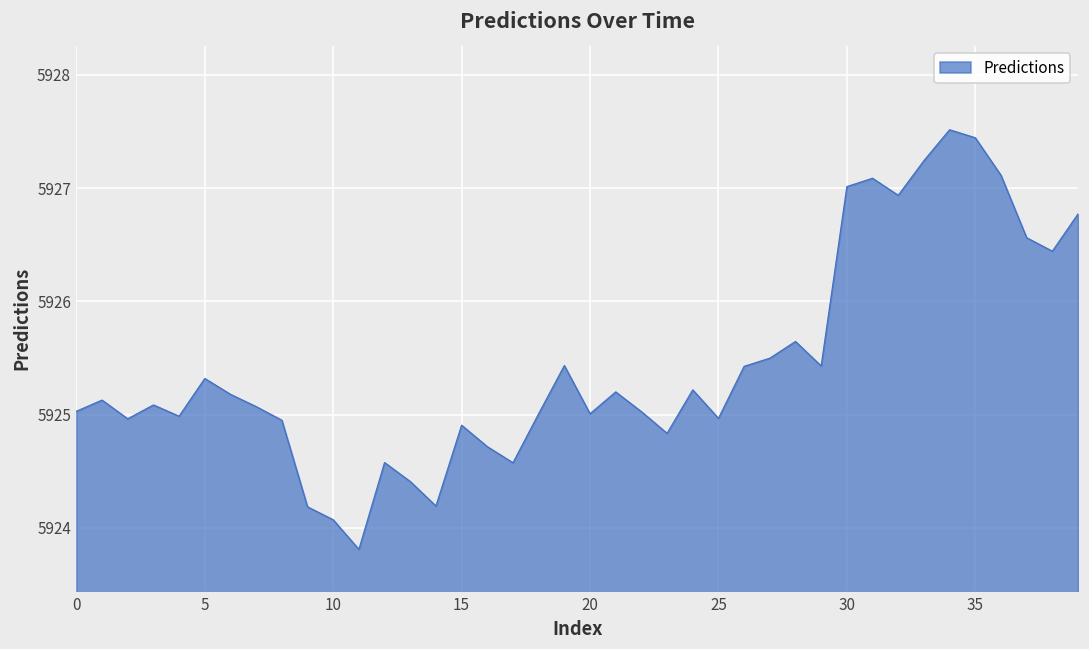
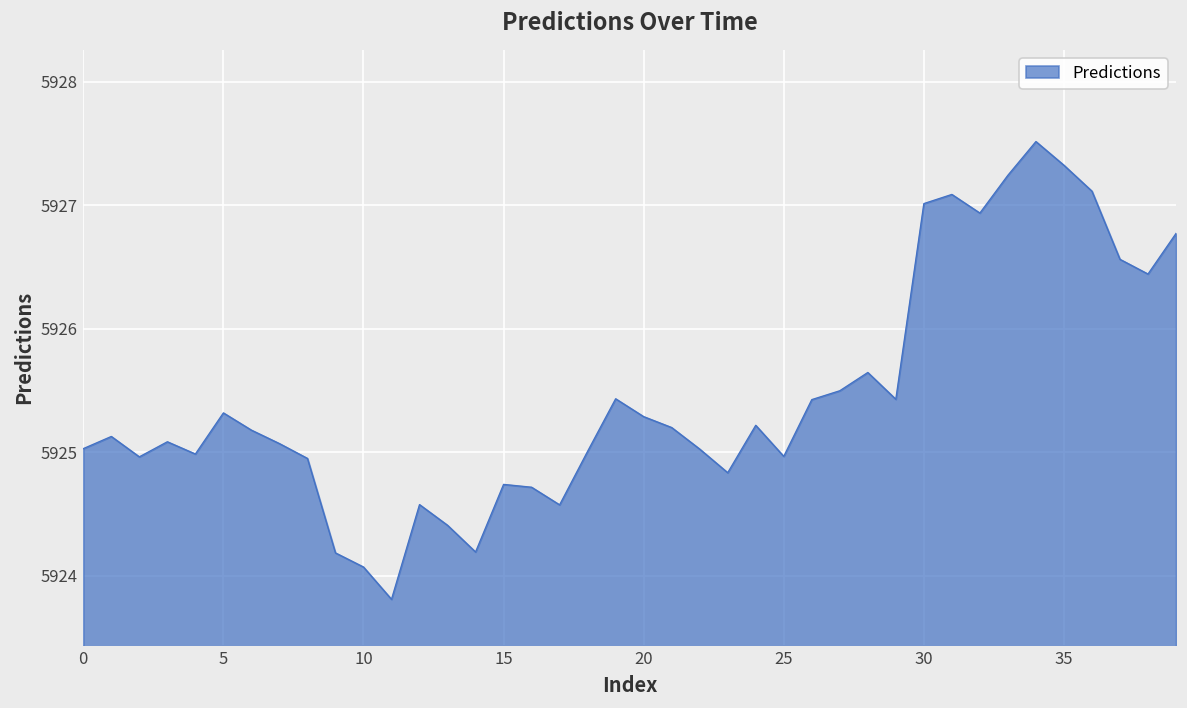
15: 5924.91 -> 5924.74
20: 5925.01 -> 5925.29
35: 5927.44 -> 5927.32
